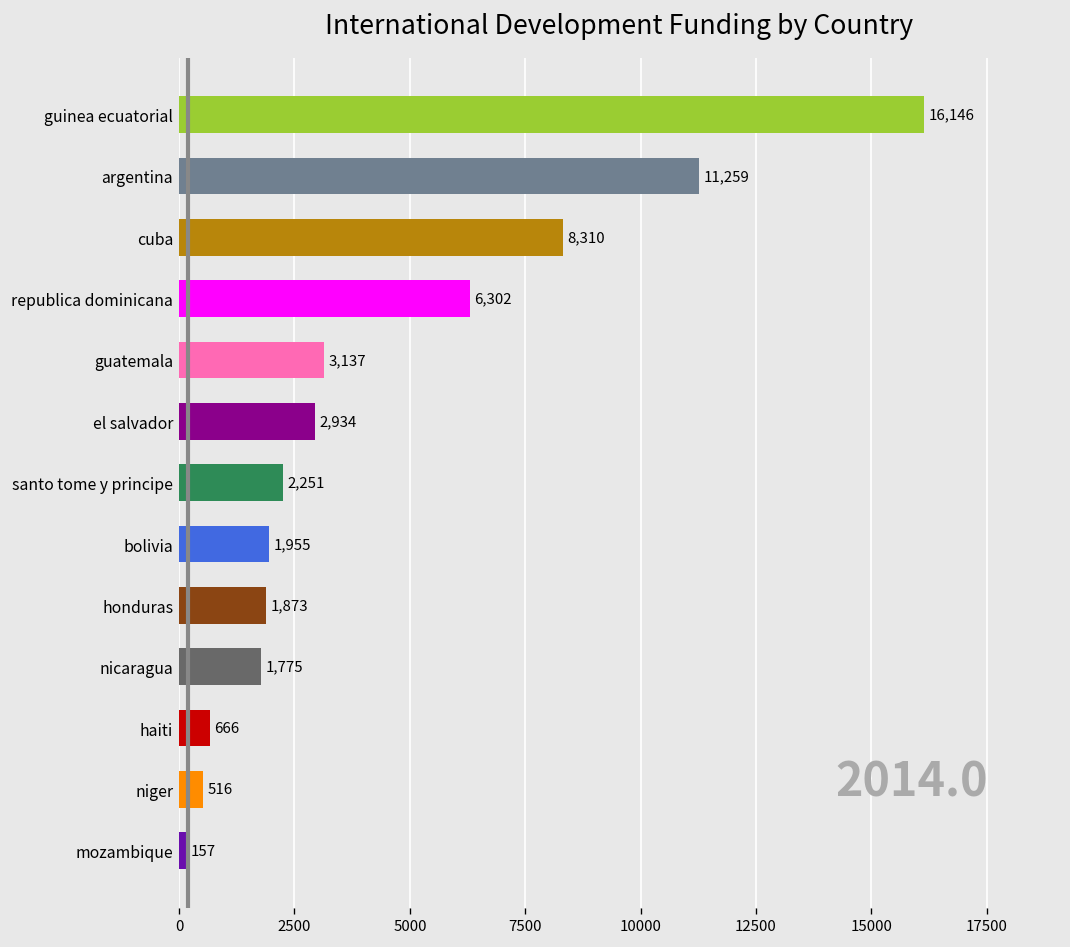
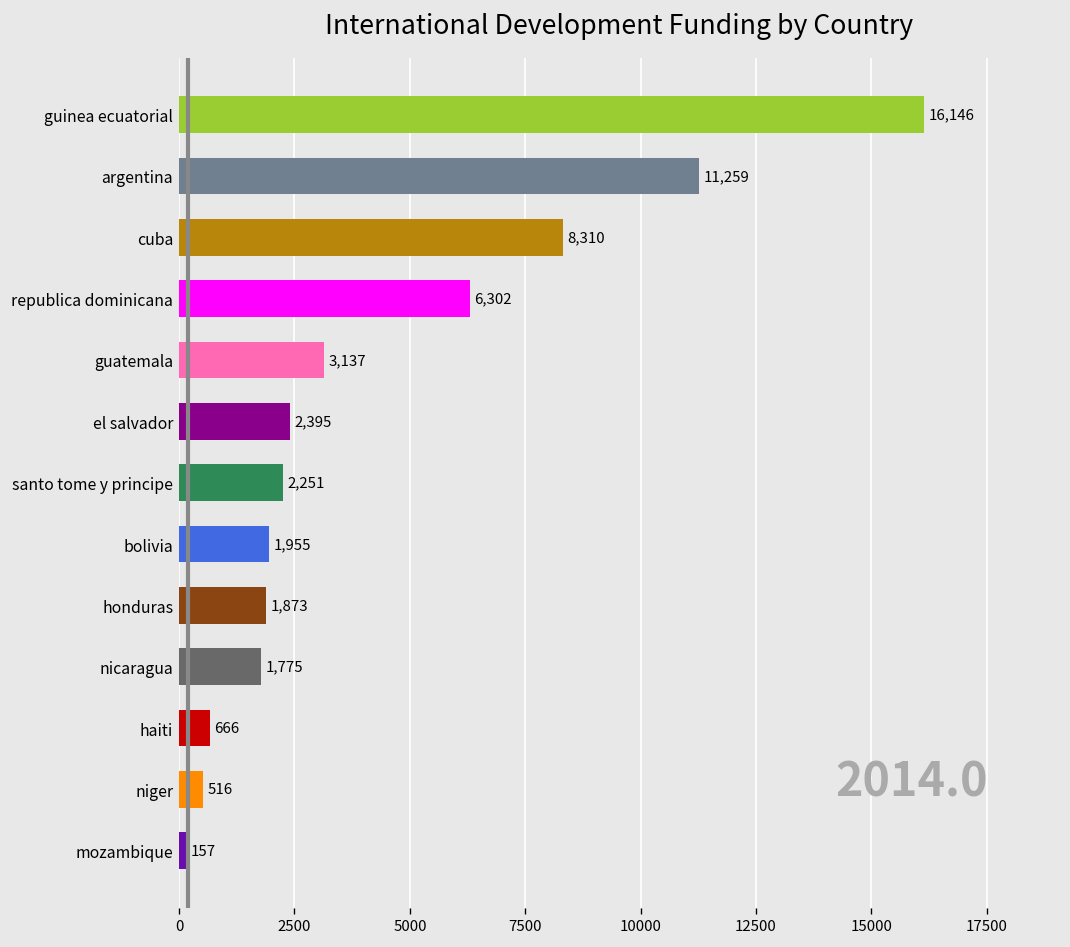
el salvador: 2,934 -> 2,395
